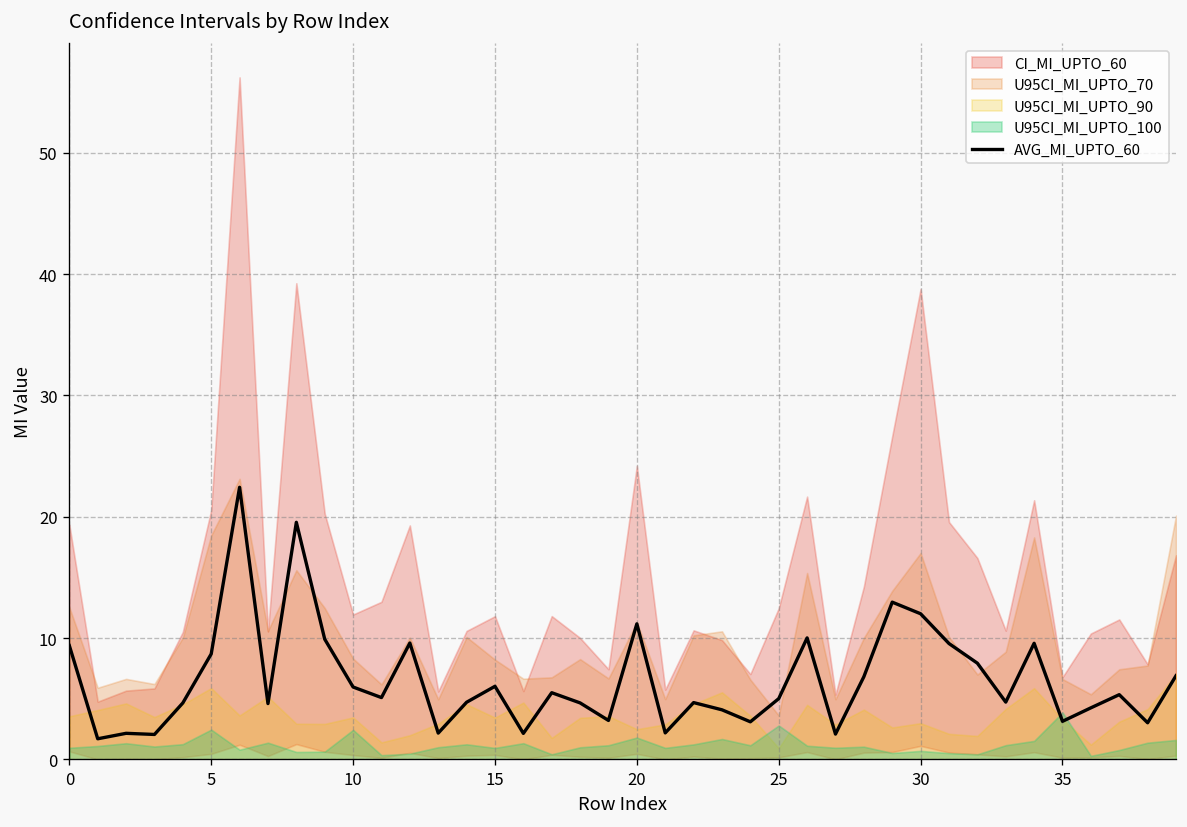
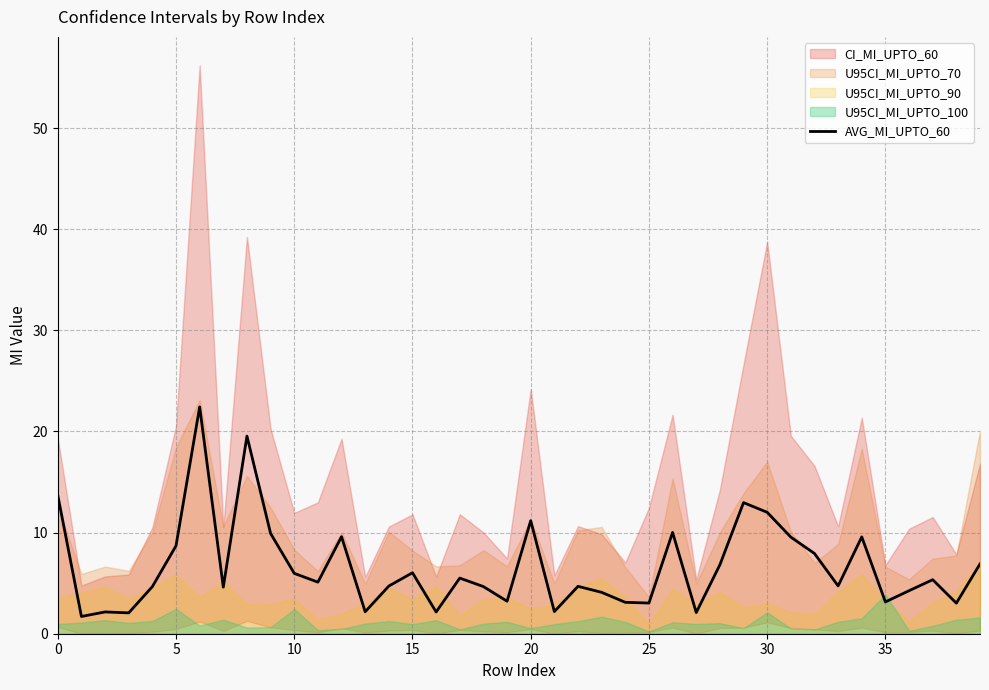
AVG_MI_UPTO_60, 0: 9.4 -> 13.7
U95CI_MI_UPTO_100, 20: 1.8 -> 0.5
AVG_MI_UPTO_60, 25: 5.0 -> 3.0
U95CI_MI_UPTO_100, 25: 2.8 -> 0.2
U95CI_MI_UPTO_100, 30: 0.7 -> 2.1
